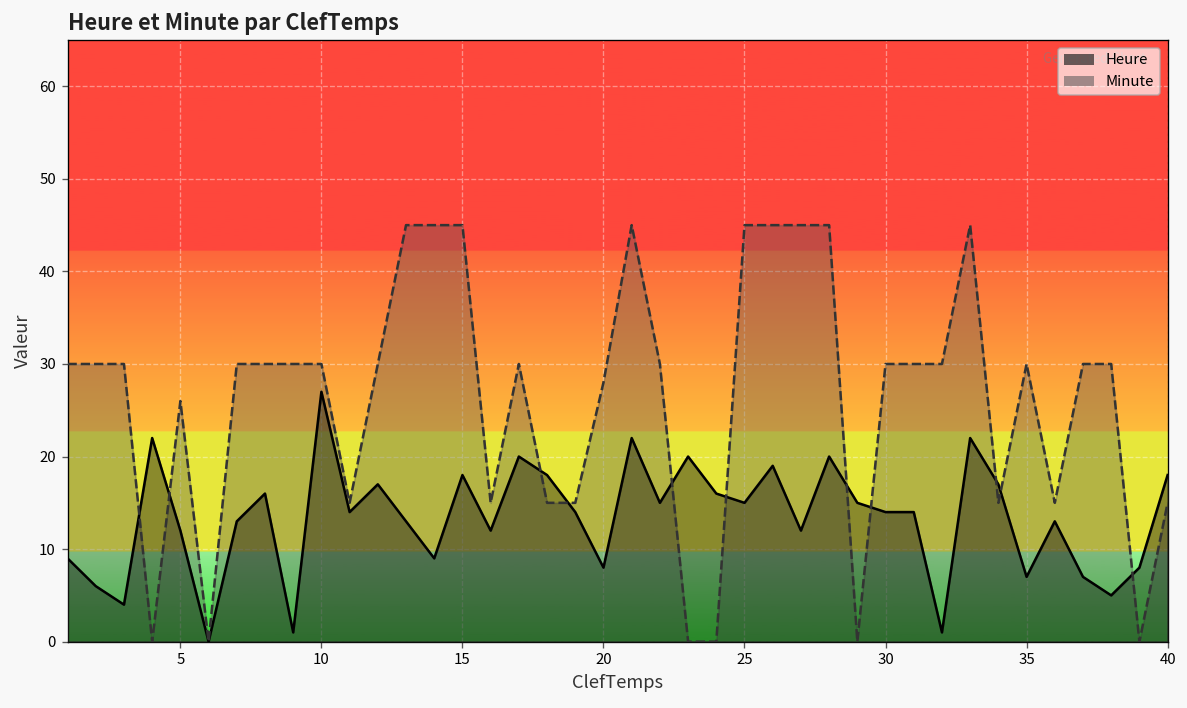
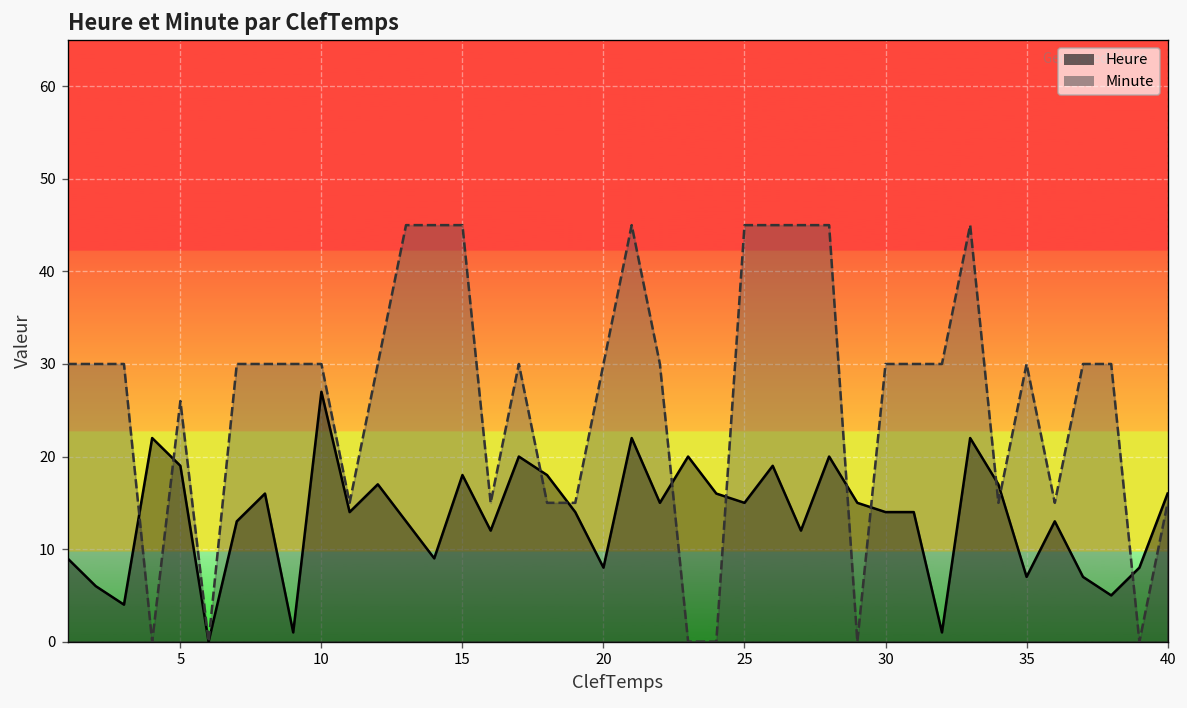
Heure, 5: 12 -> 19
Minute, 20: 28 -> 30
Heure, 40: 18 -> 16
